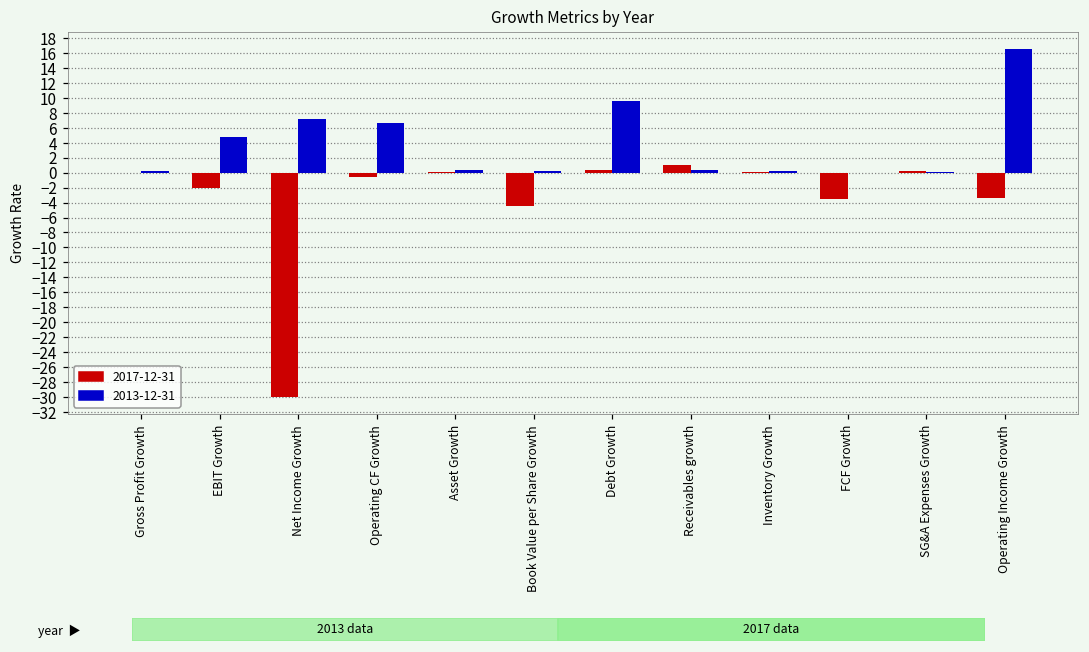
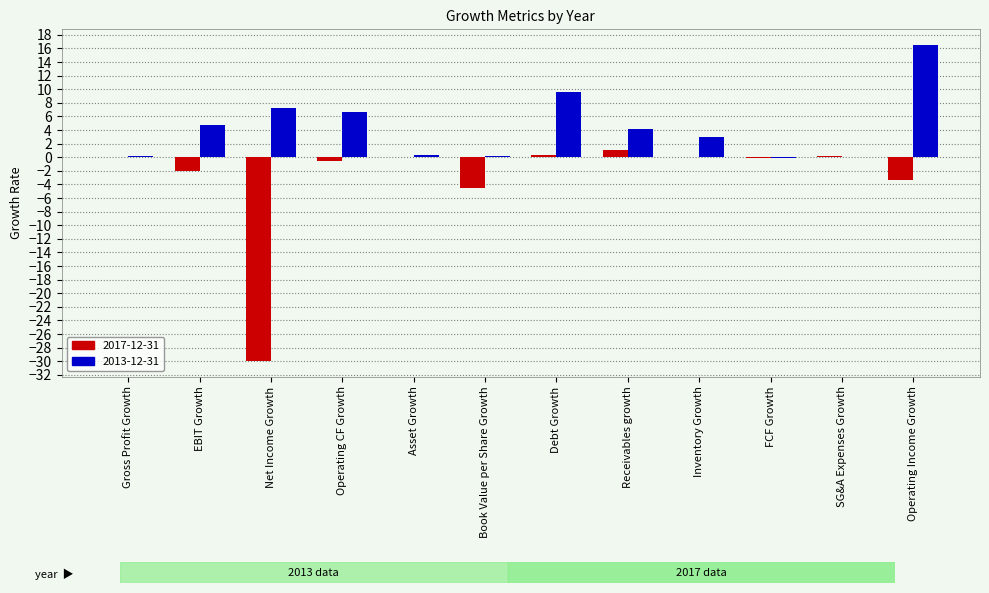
2013-12-31, Receivables growth: 0 -> 4
2013-12-31, Inventory Growth: 0 -> 3
2017-12-31, FCF Growth: -4 -> 0
